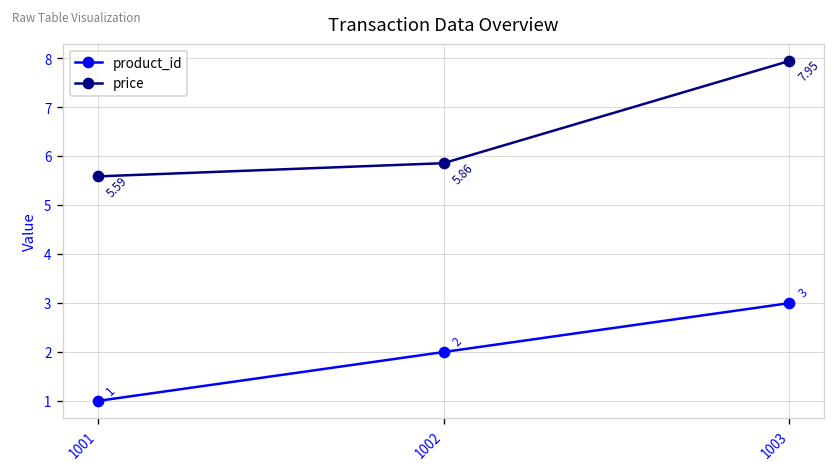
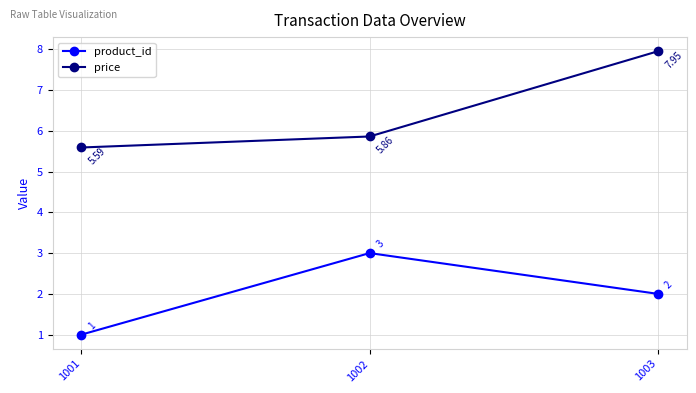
product_id, 1002: 2 -> 3
product_id, 1003: 3 -> 2
